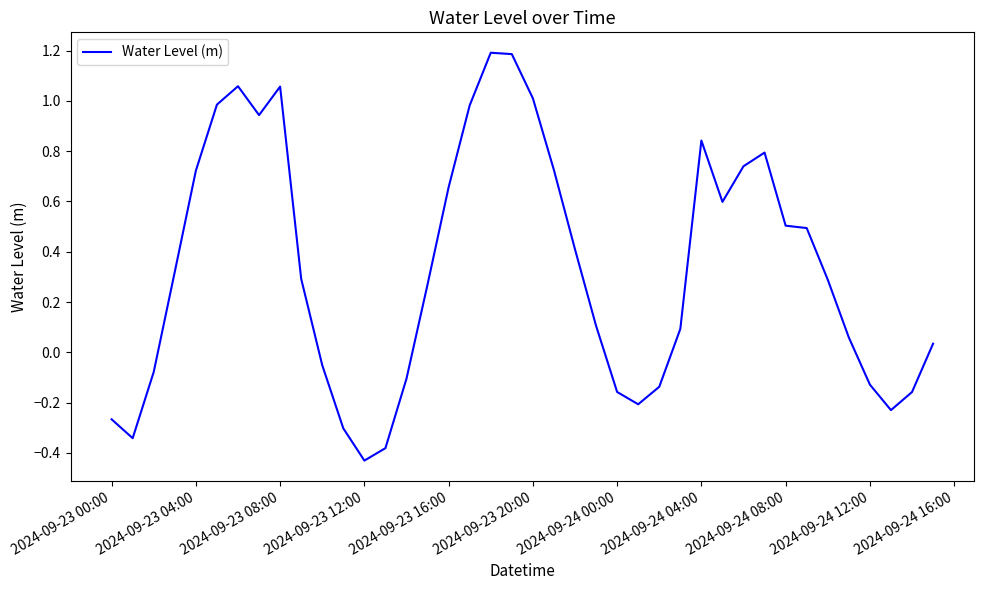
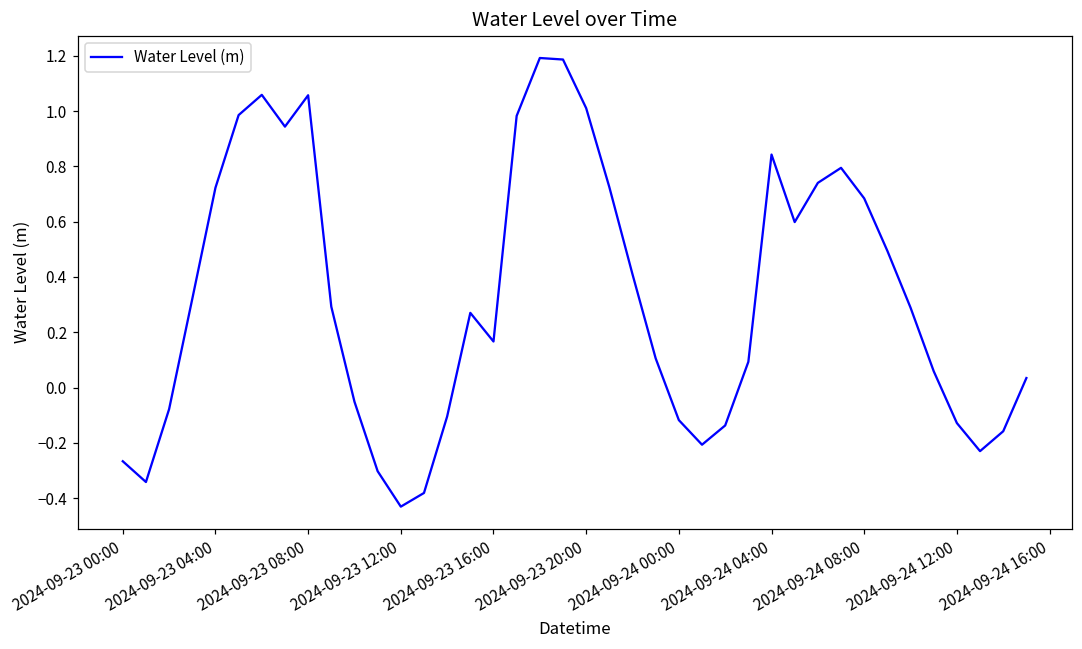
2024-09-23 16:00: 0.66 -> 0.17
2024-09-24 00:00: -0.16 -> -0.12
2024-09-24 08:00: 0.50 -> 0.68
